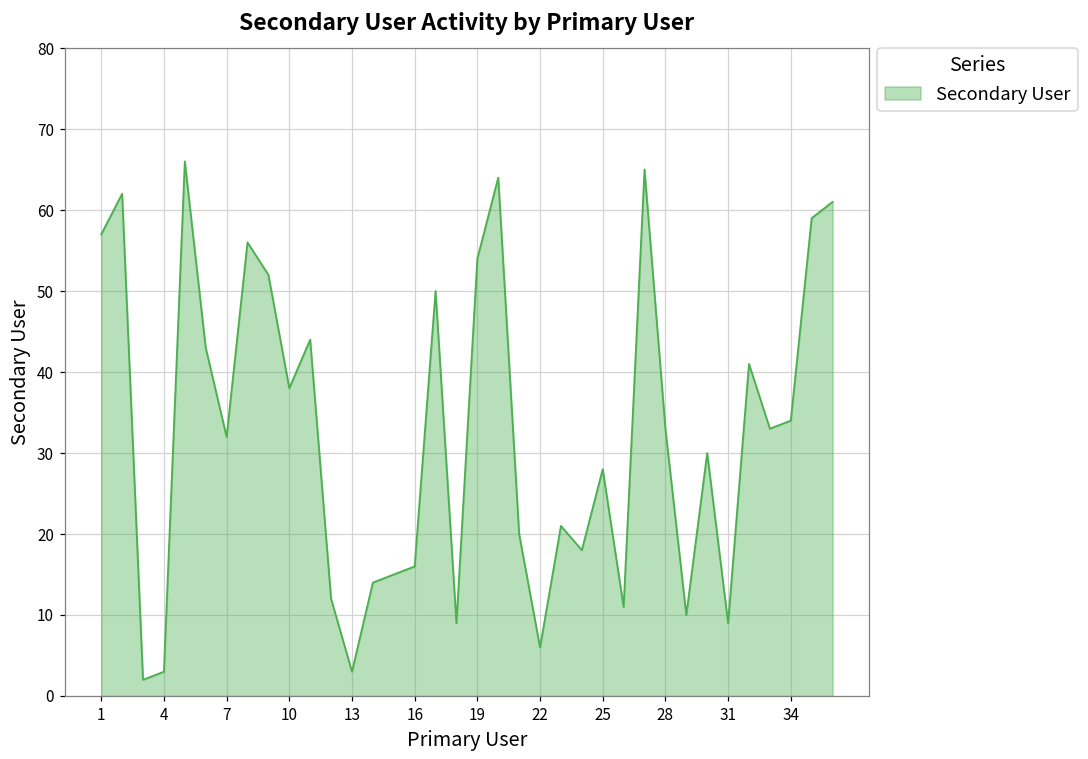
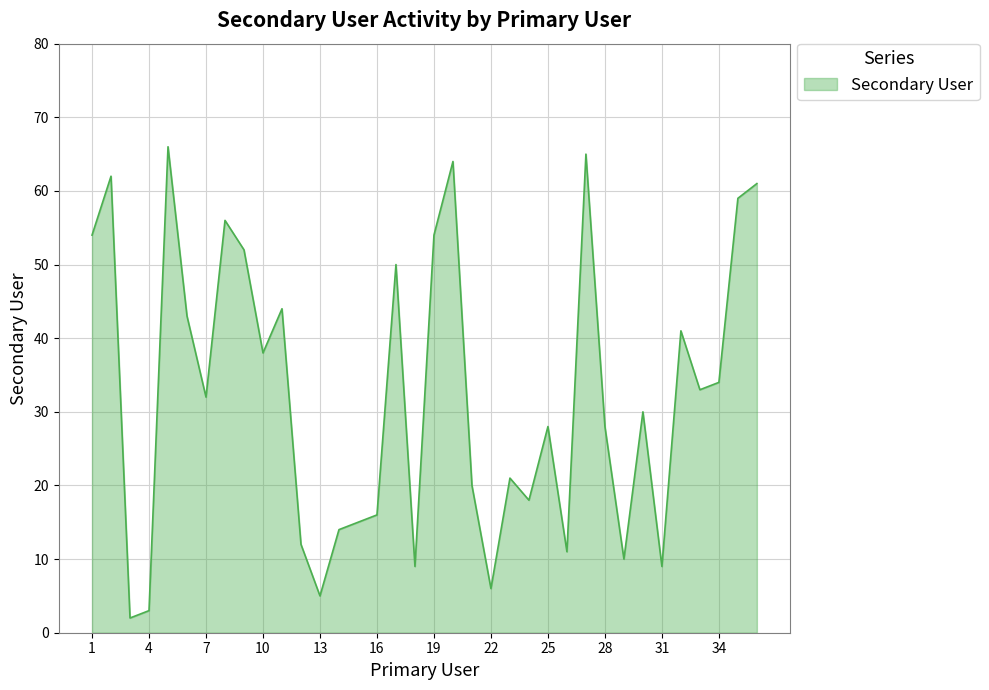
1: 57 -> 54
13: 3 -> 5
28: 33 -> 28
